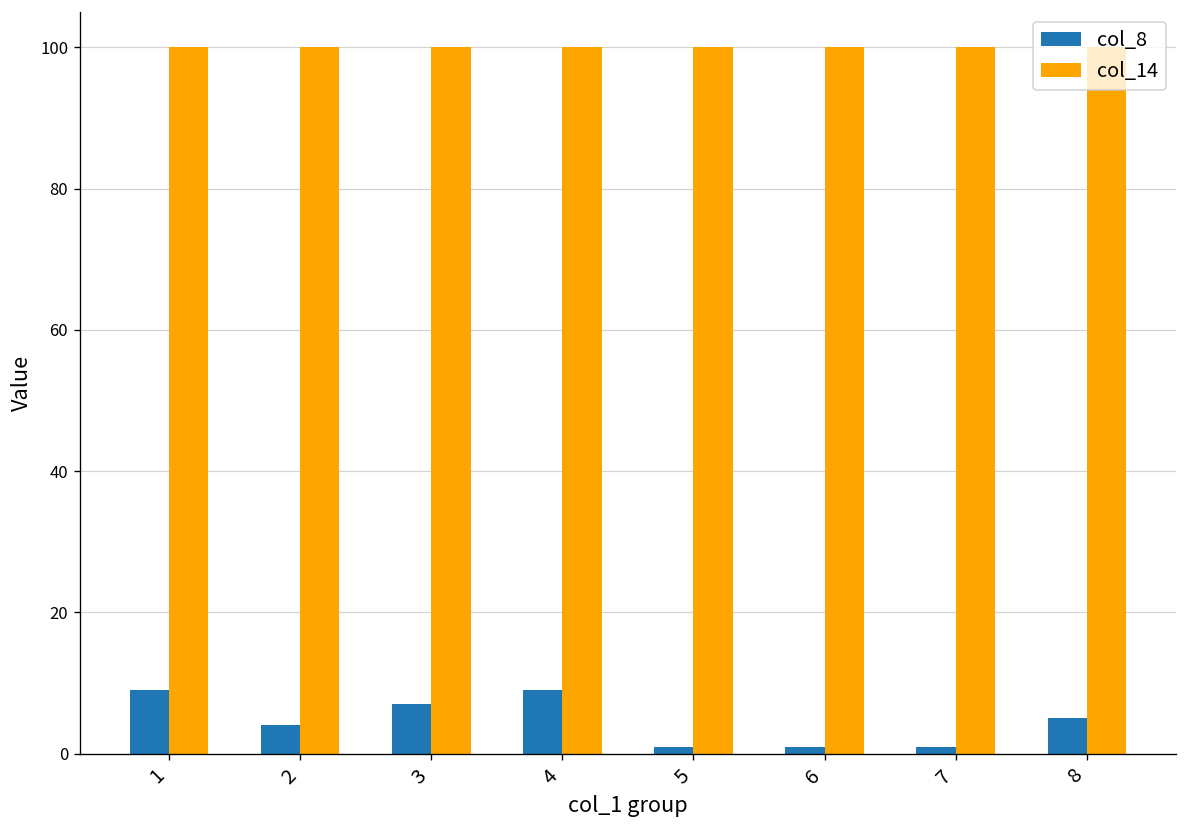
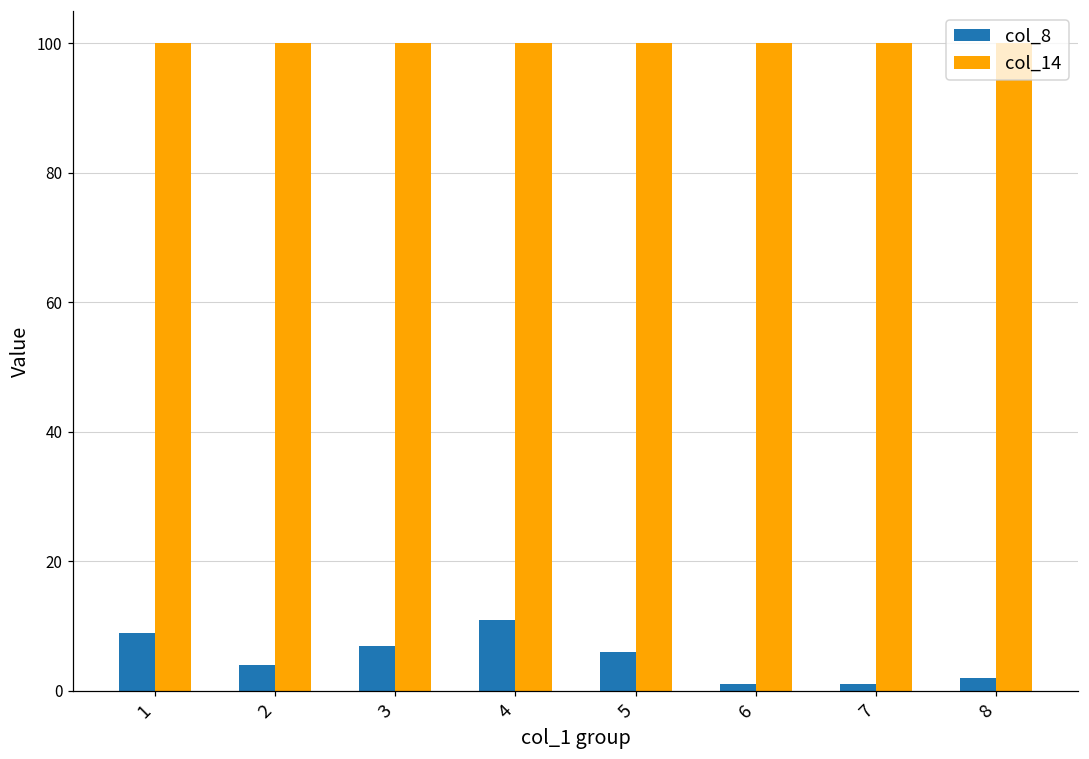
col_8, 4: 9 -> 11
col_8, 5: 1 -> 6
col_8, 8: 5 -> 2
